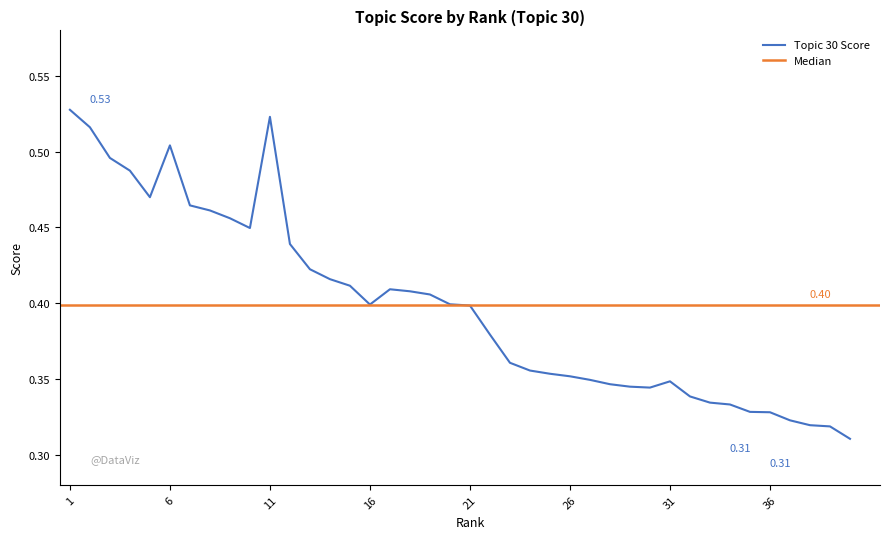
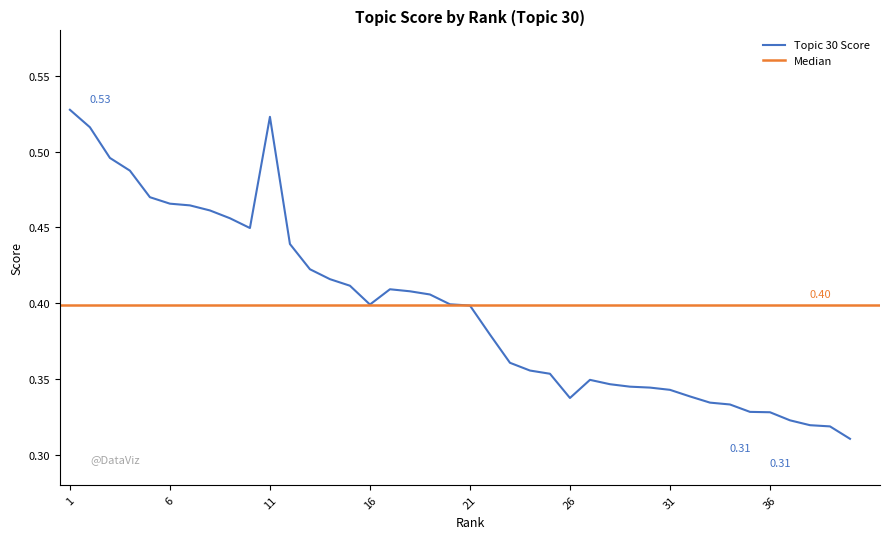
6: 0.504 -> 0.466
26: 0.352 -> 0.337
31: 0.348 -> 0.343
